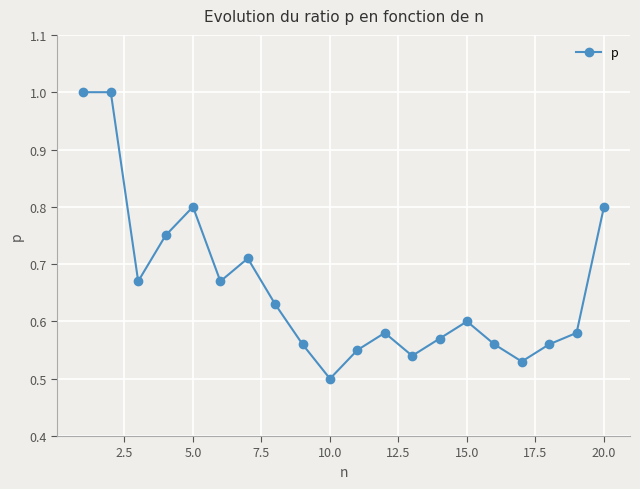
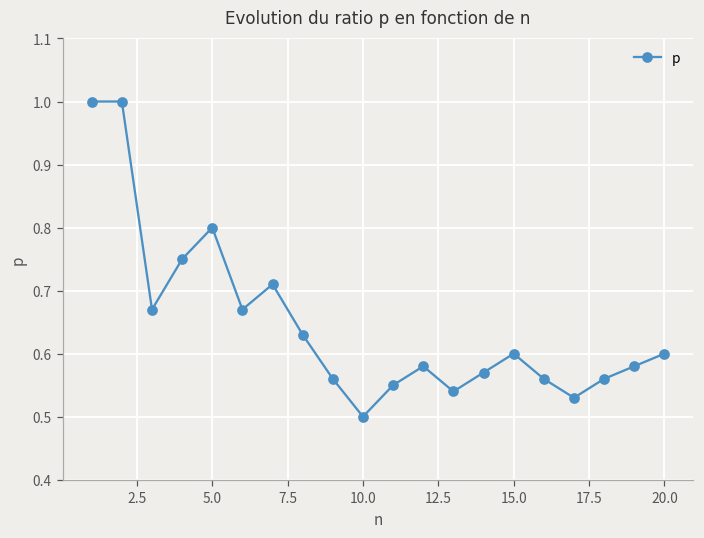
20.0: 0.8 -> 0.6
